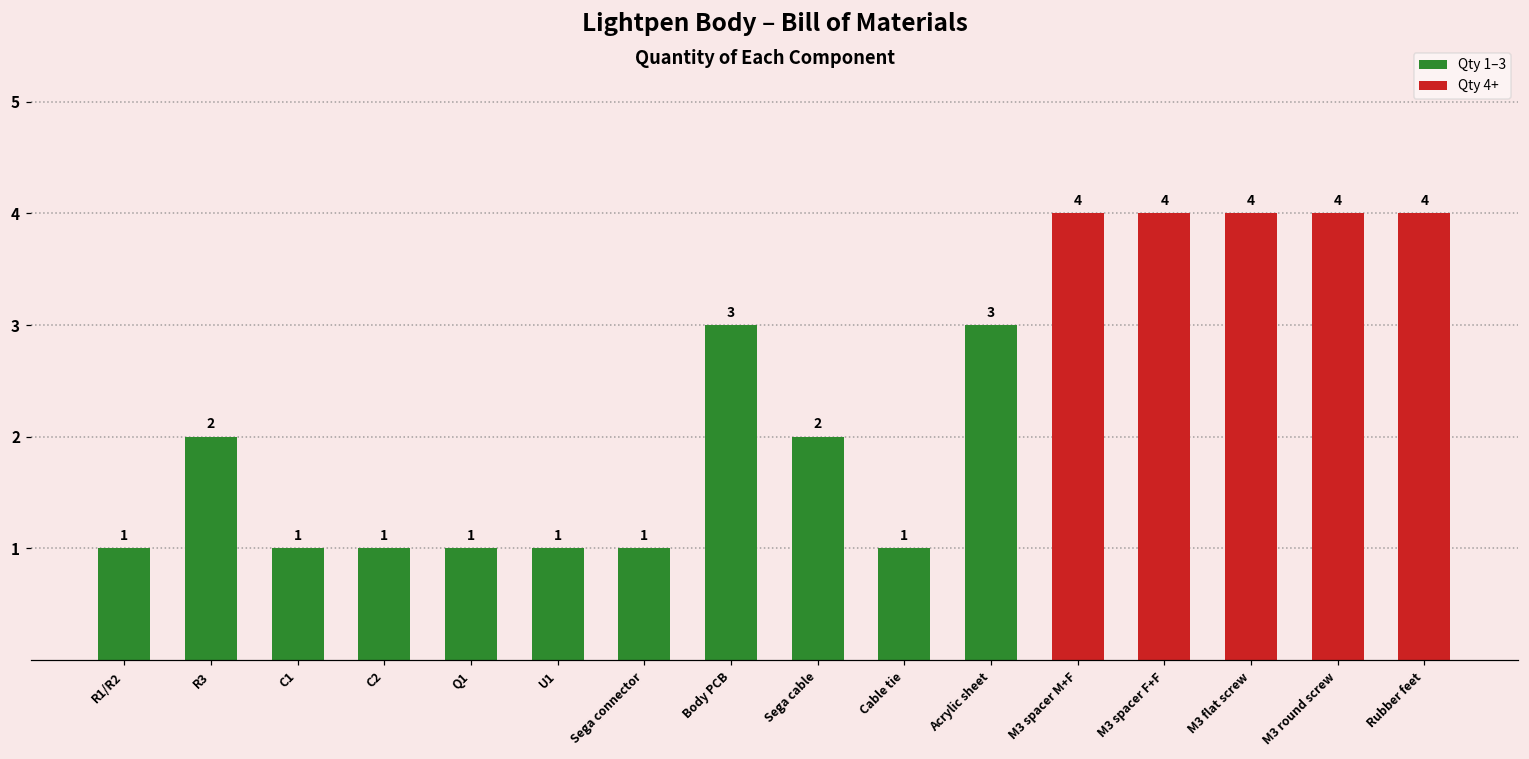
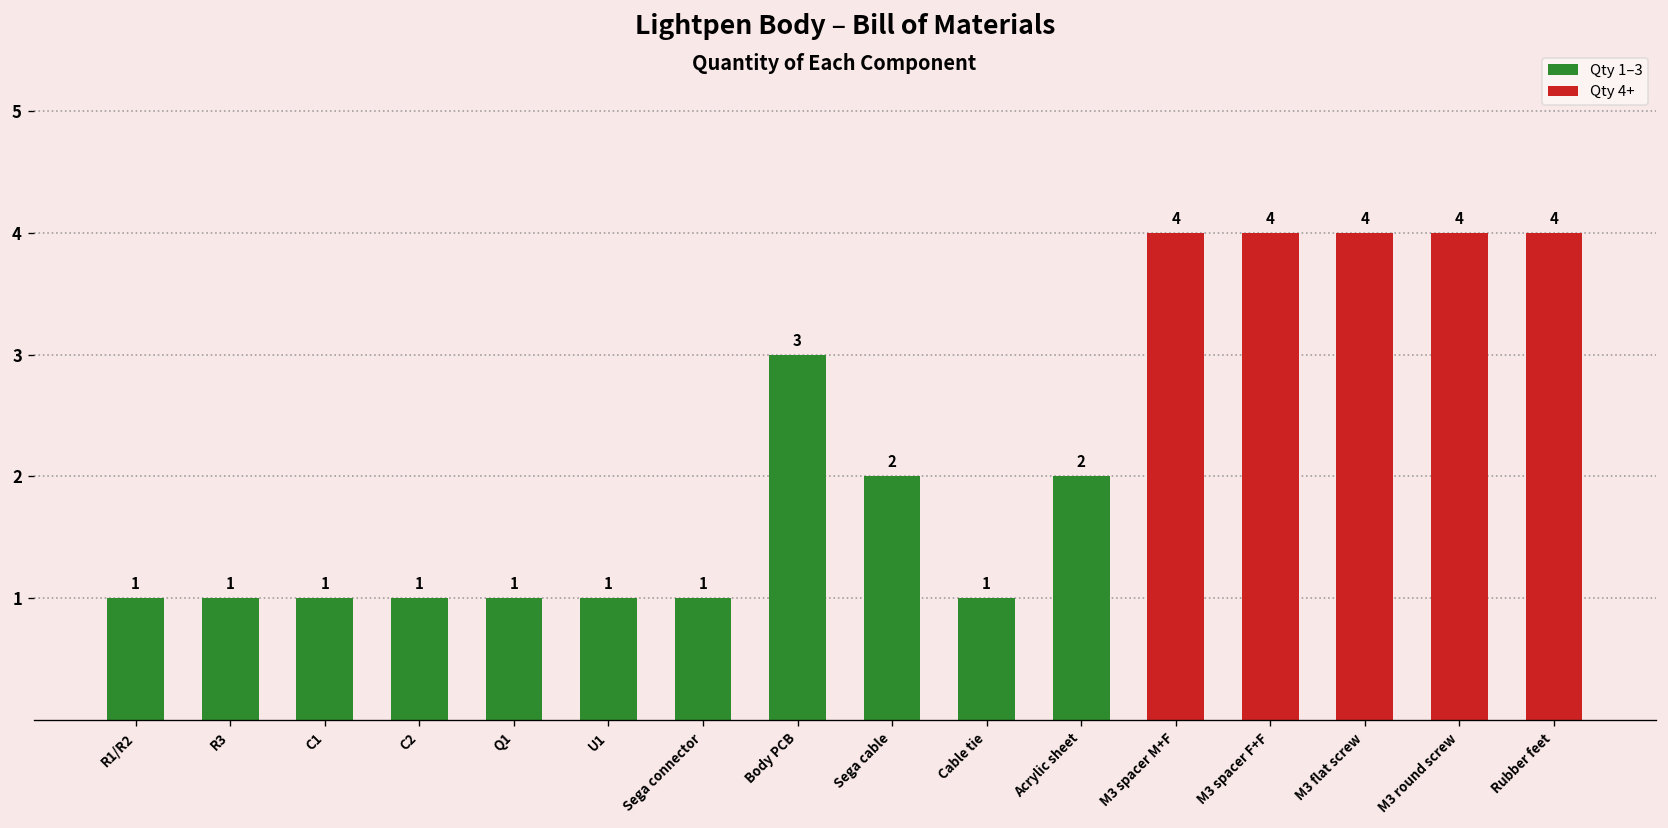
Qty 1–3, R3: 2 -> 1
Qty 1–3, Acrylic sheet: 3 -> 2
